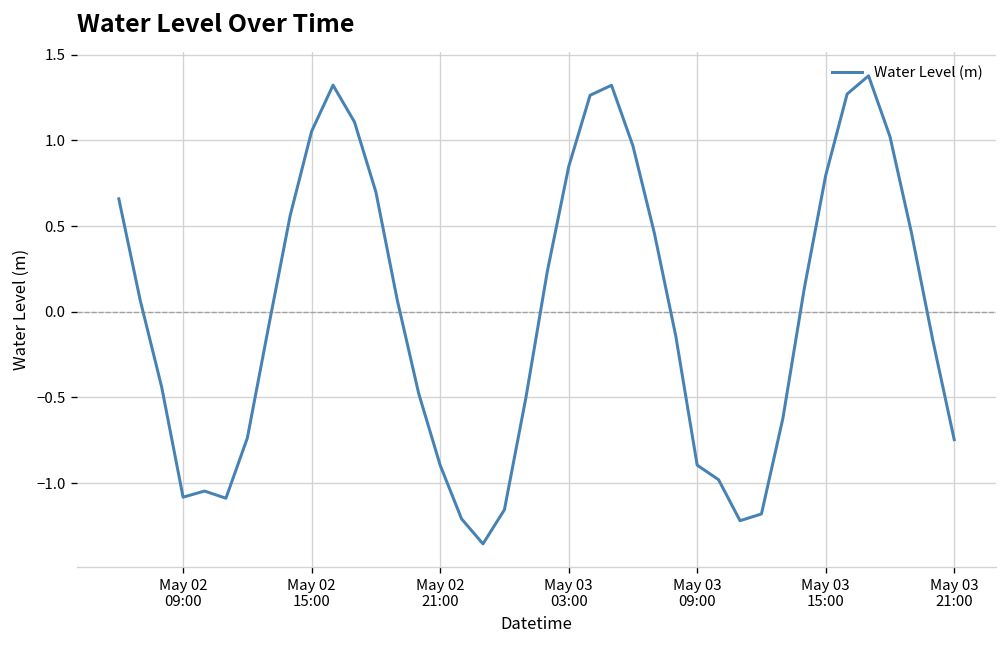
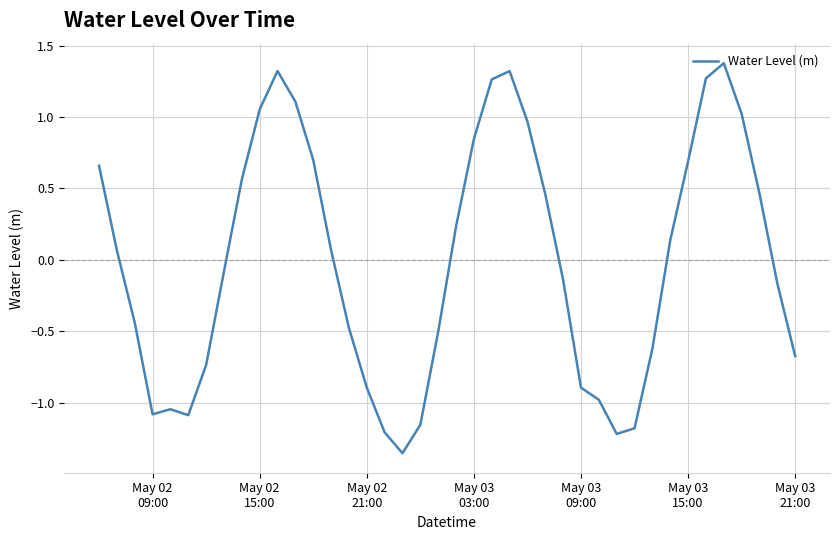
May 03 15:00: 0.80 -> 0.69
May 03 21:00: -0.75 -> -0.67
